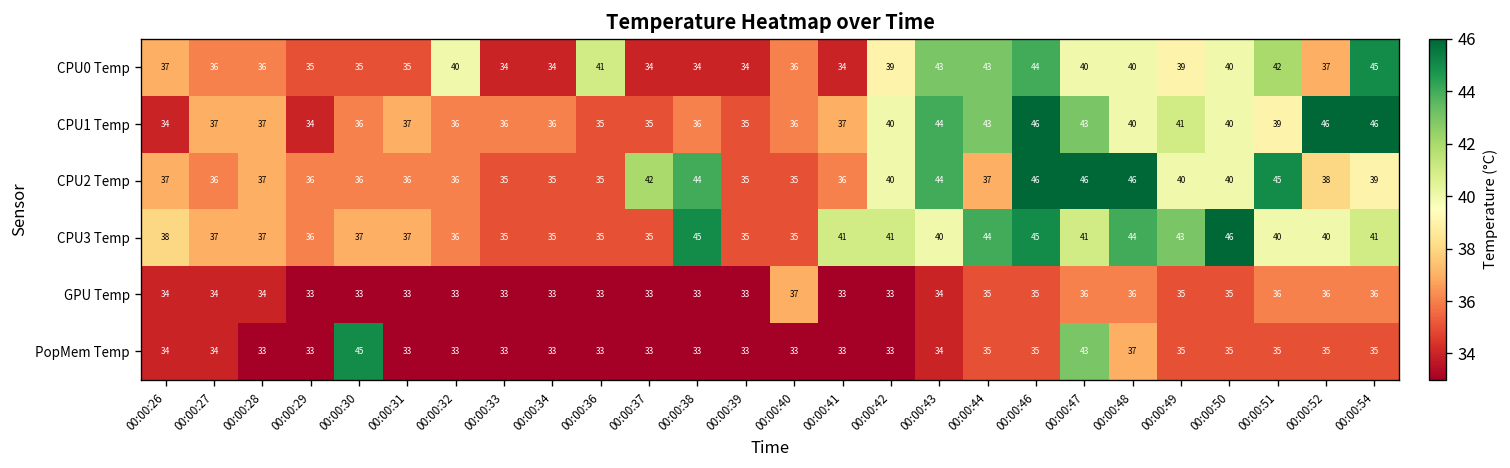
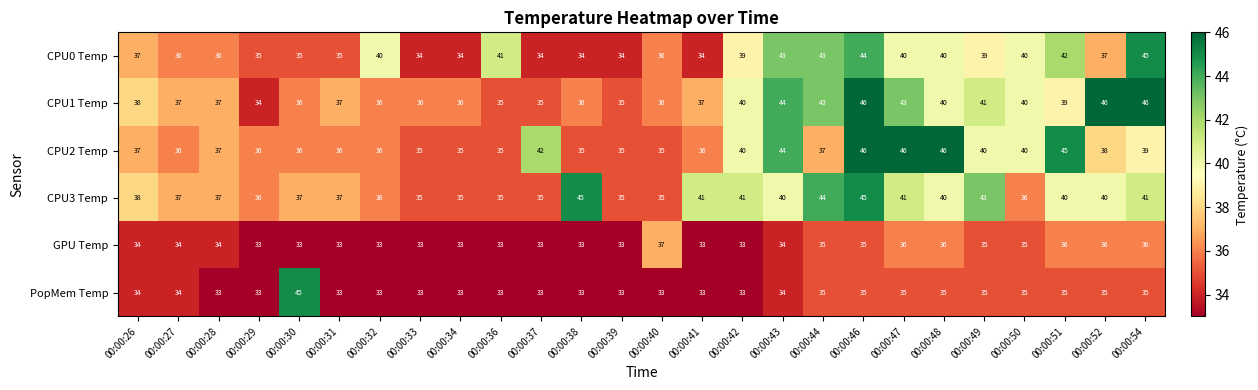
CPU1 Temp, 00:00:26: 34 -> 38
CPU2 Temp, 00:00:38: 44 -> 35
CPU3 Temp, 00:00:48: 44 -> 40
CPU3 Temp, 00:00:50: 46 -> 36
PopMem Temp, 00:00:47: 43 -> 35
PopMem Temp, 00:00:48: 37 -> 35
